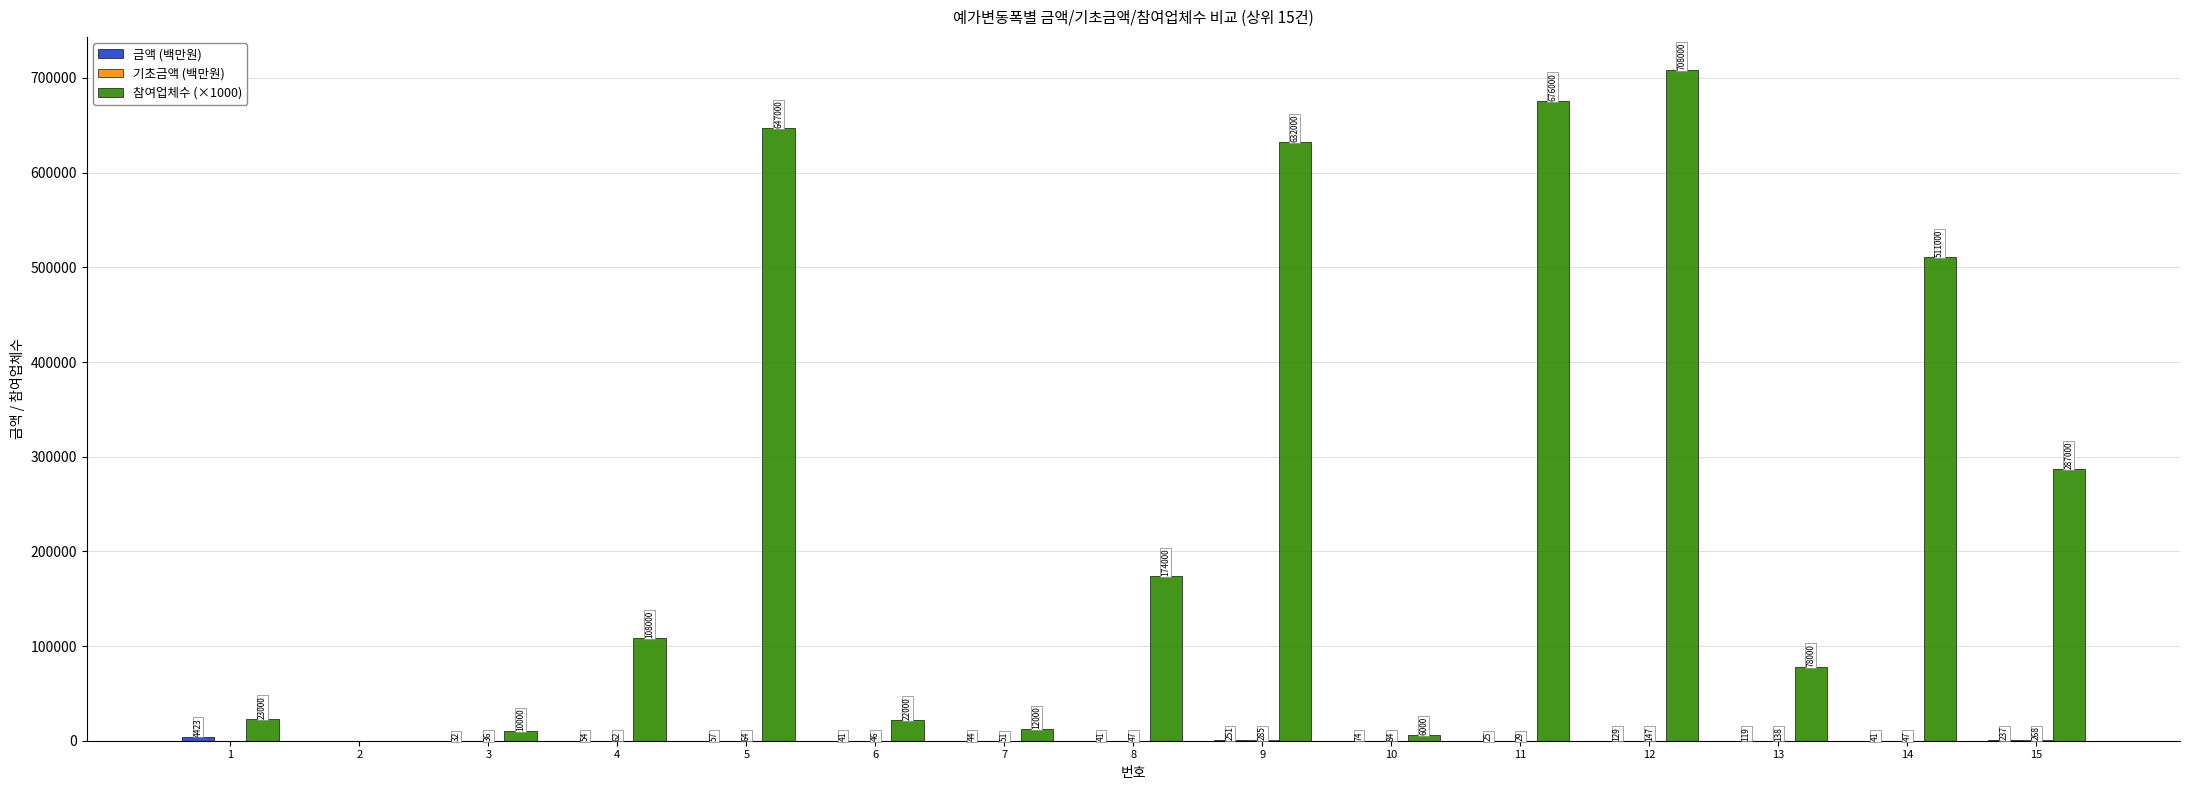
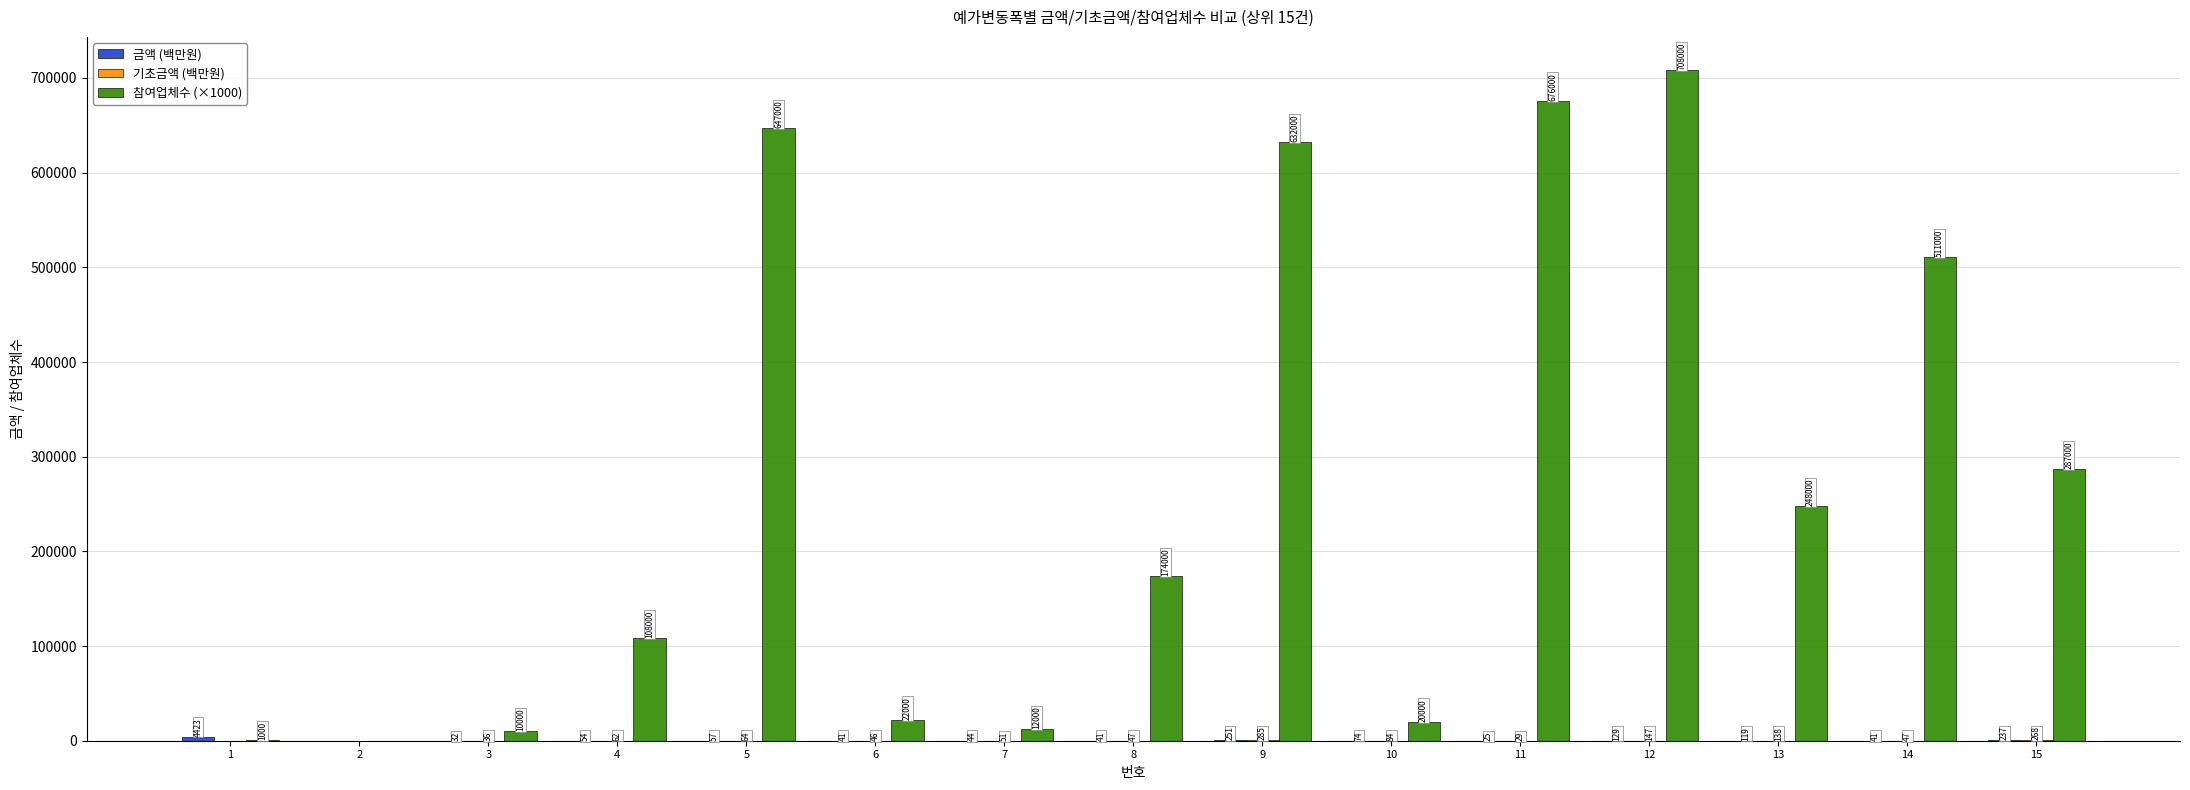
참여업체수 (×1000), 1: 23000 -> 1000
참여업체수 (×1000), 10: 6000 -> 20000
참여업체수 (×1000), 13: 78000 -> 248000
